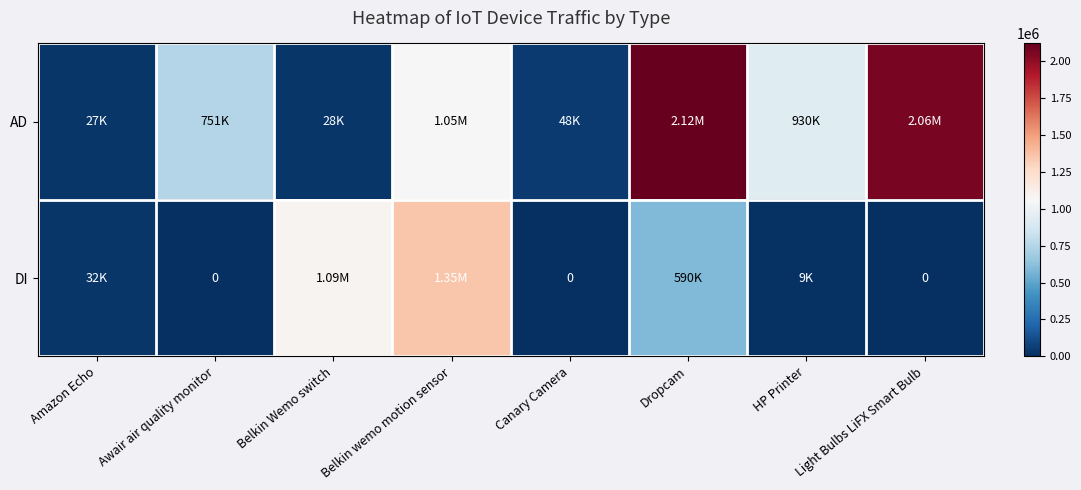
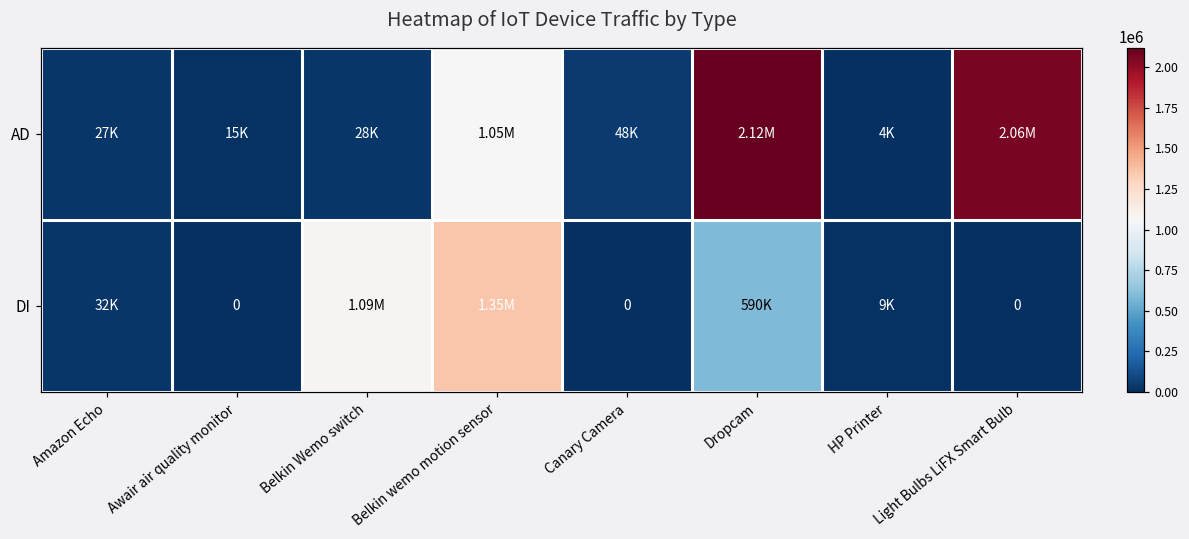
AD, Awair air quality monitor: 751K -> 15K
AD, HP Printer: 930K -> 4K
